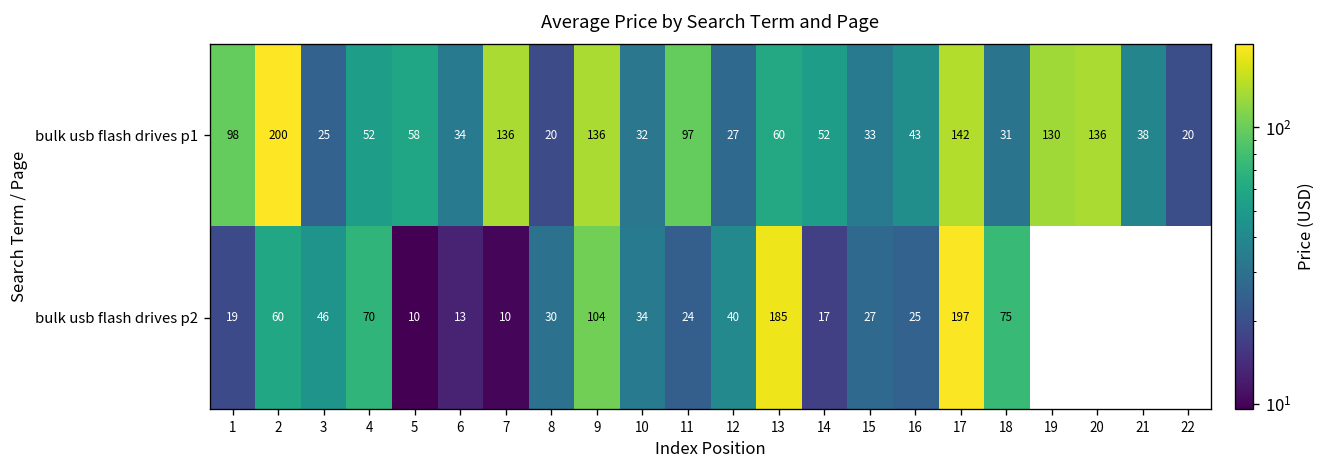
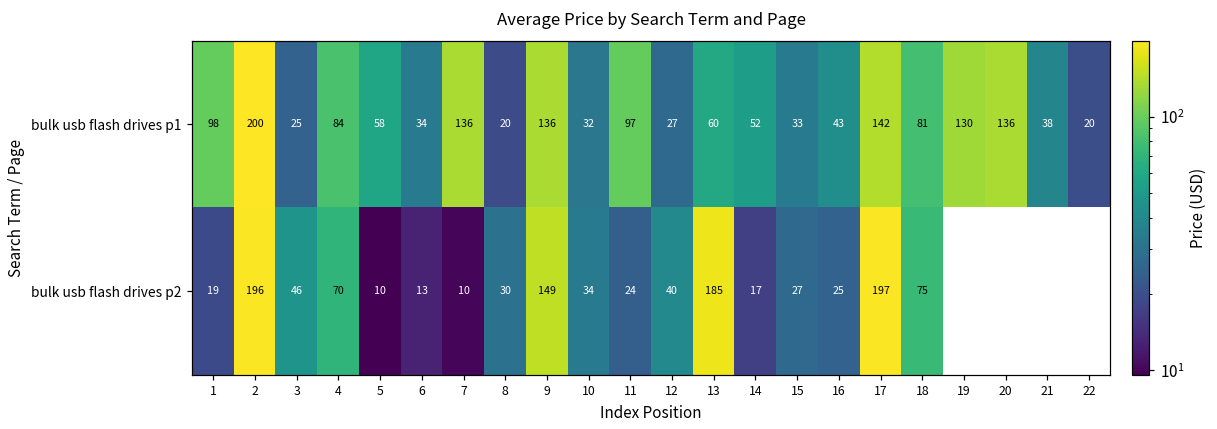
bulk usb flash drives p1, 4: 52 -> 84
bulk usb flash drives p1, 18: 31 -> 81
bulk usb flash drives p2, 2: 60 -> 196
bulk usb flash drives p2, 9: 104 -> 149
